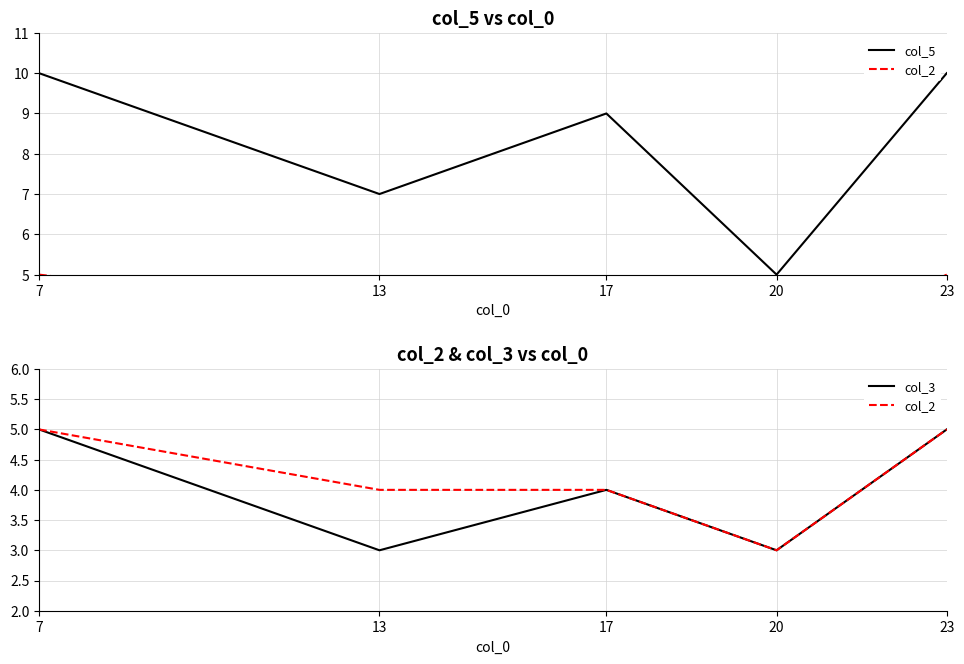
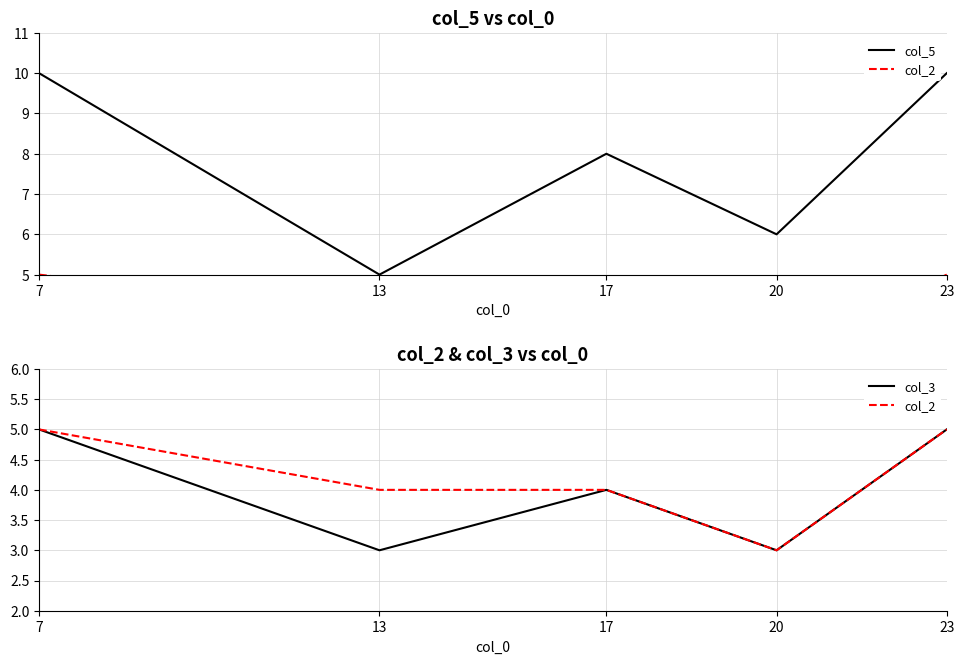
col_5 vs col_0, col_5, 13: 7 -> 5
col_5 vs col_0, col_5, 17: 9 -> 8
col_5 vs col_0, col_5, 20: 5 -> 6
